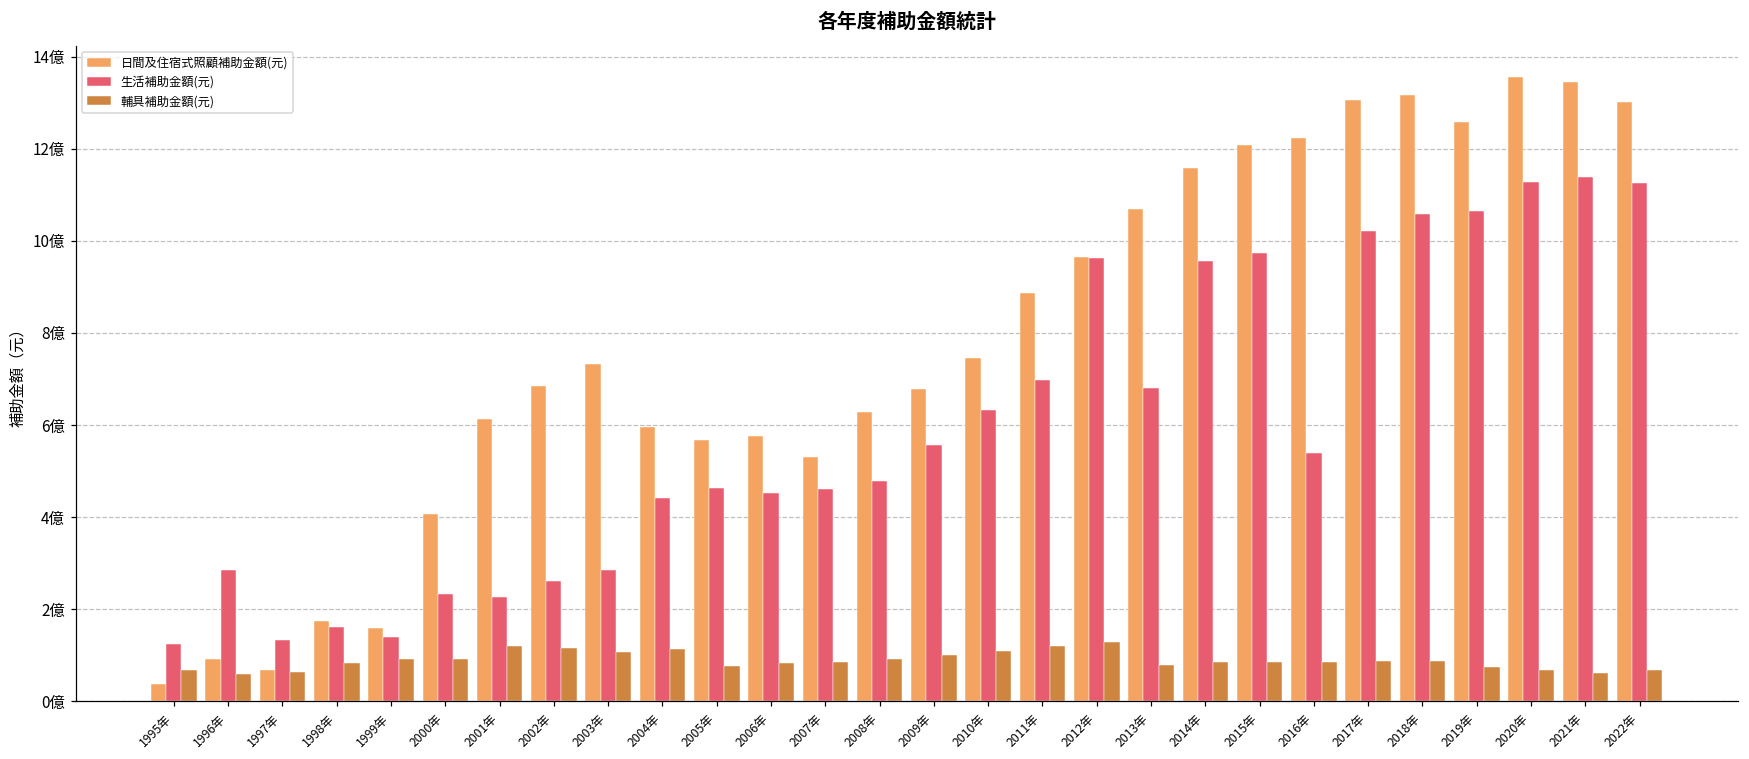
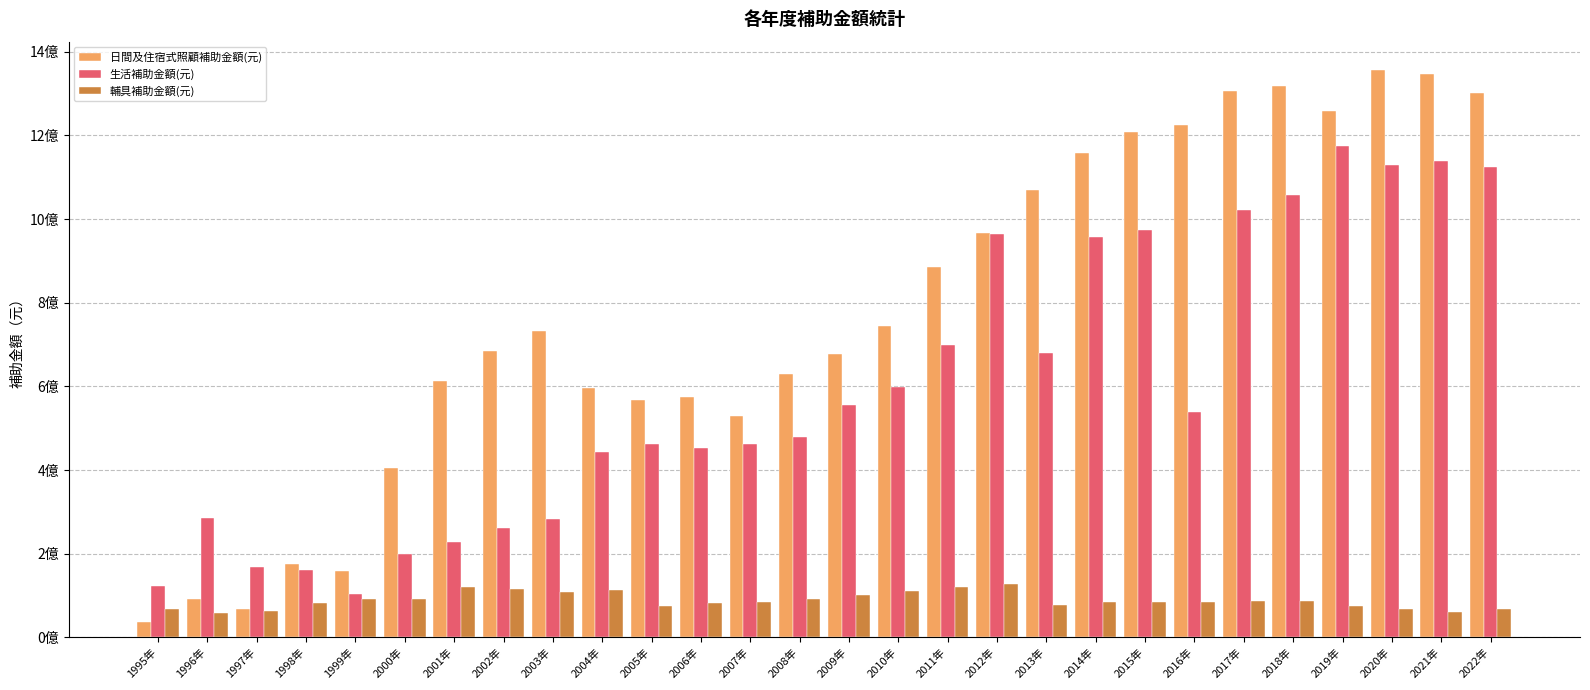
生活補助金額(元), 1997年: 1.3億 -> 1.7億
生活補助金額(元), 1999年: 1.4億 -> 1.0億
生活補助金額(元), 2000年: 2.3億 -> 2.0億
生活補助金額(元), 2010年: 6.3億 -> 6.0億
生活補助金額(元), 2019年: 10.6億 -> 11.8億
